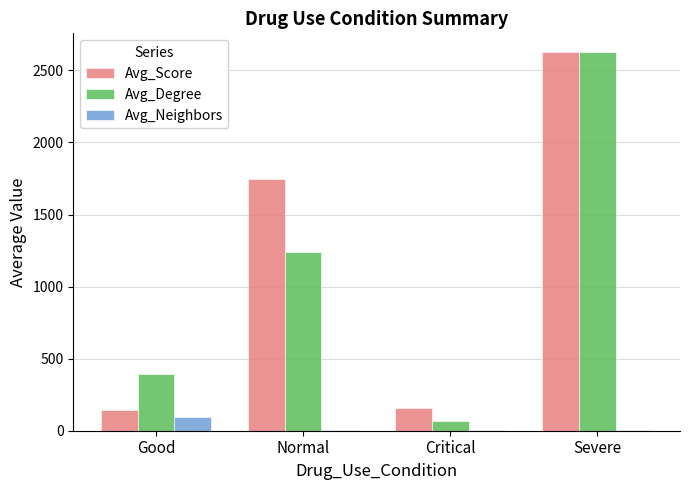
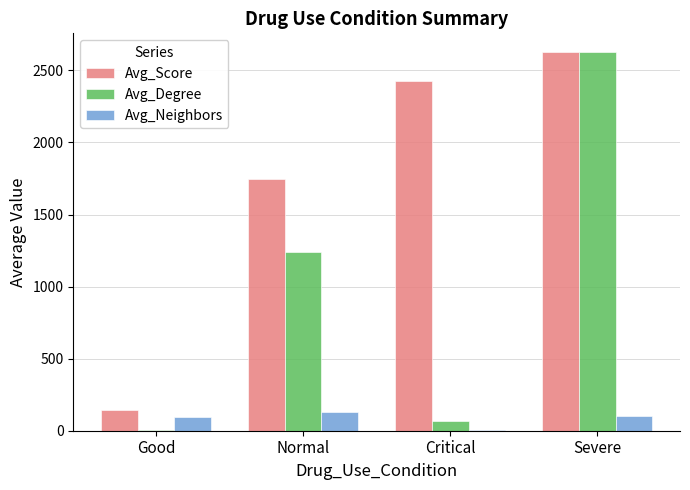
Avg_Degree, Good: 390 -> 10
Avg_Neighbors, Normal: 10 -> 130
Avg_Score, Critical: 160 -> 2430
Avg_Neighbors, Severe: 0 -> 100
